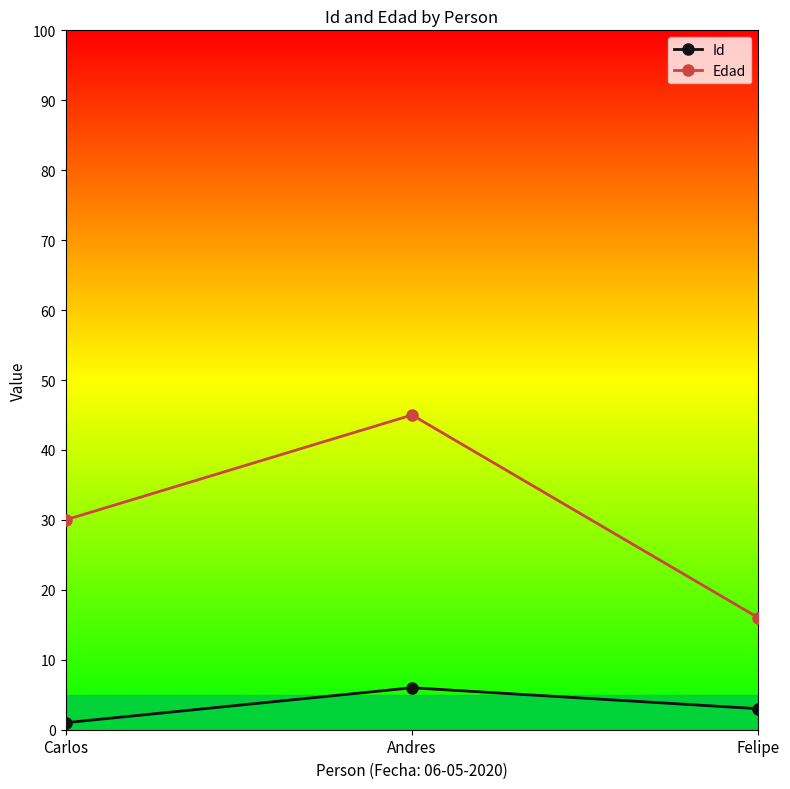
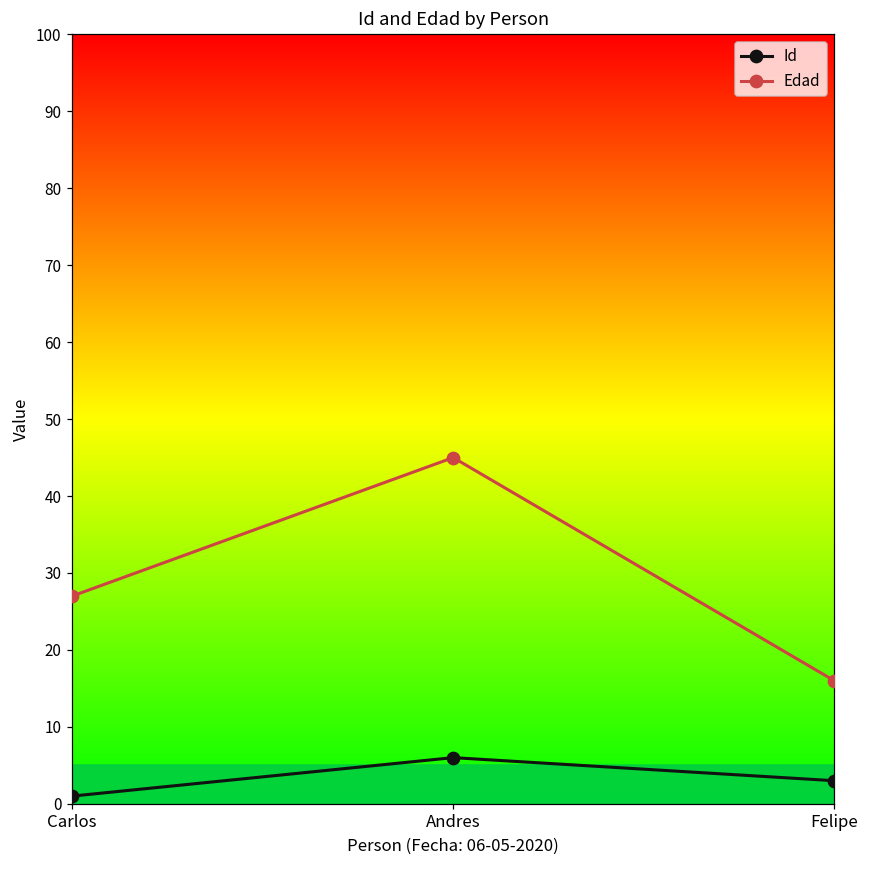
Edad, Carlos: 30 -> 27
